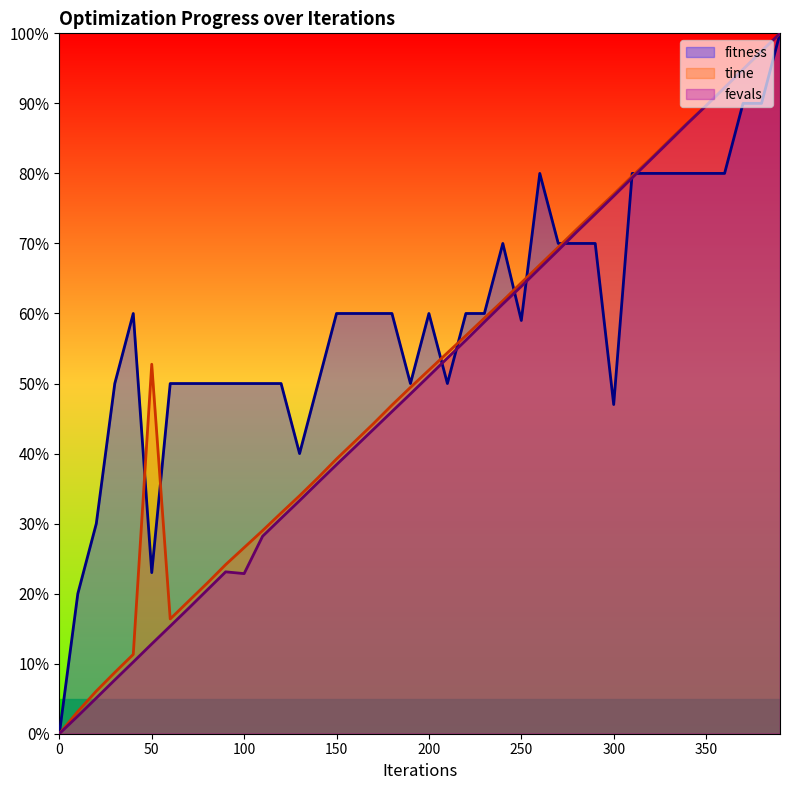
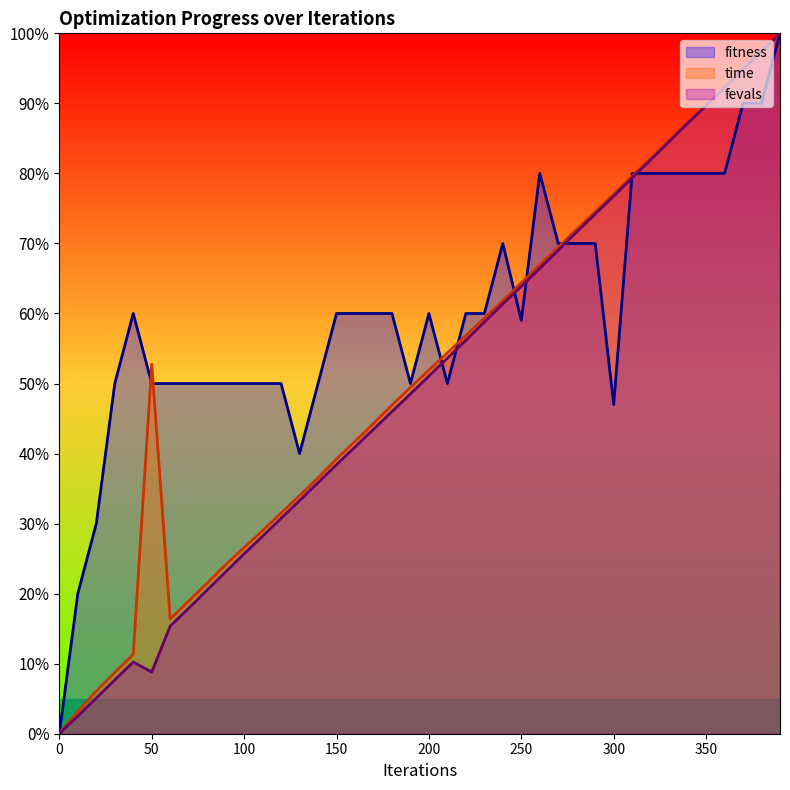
fitness, 50: 23% -> 50%
fevals, 50: 13% -> 9%
fevals, 100: 23% -> 26%
